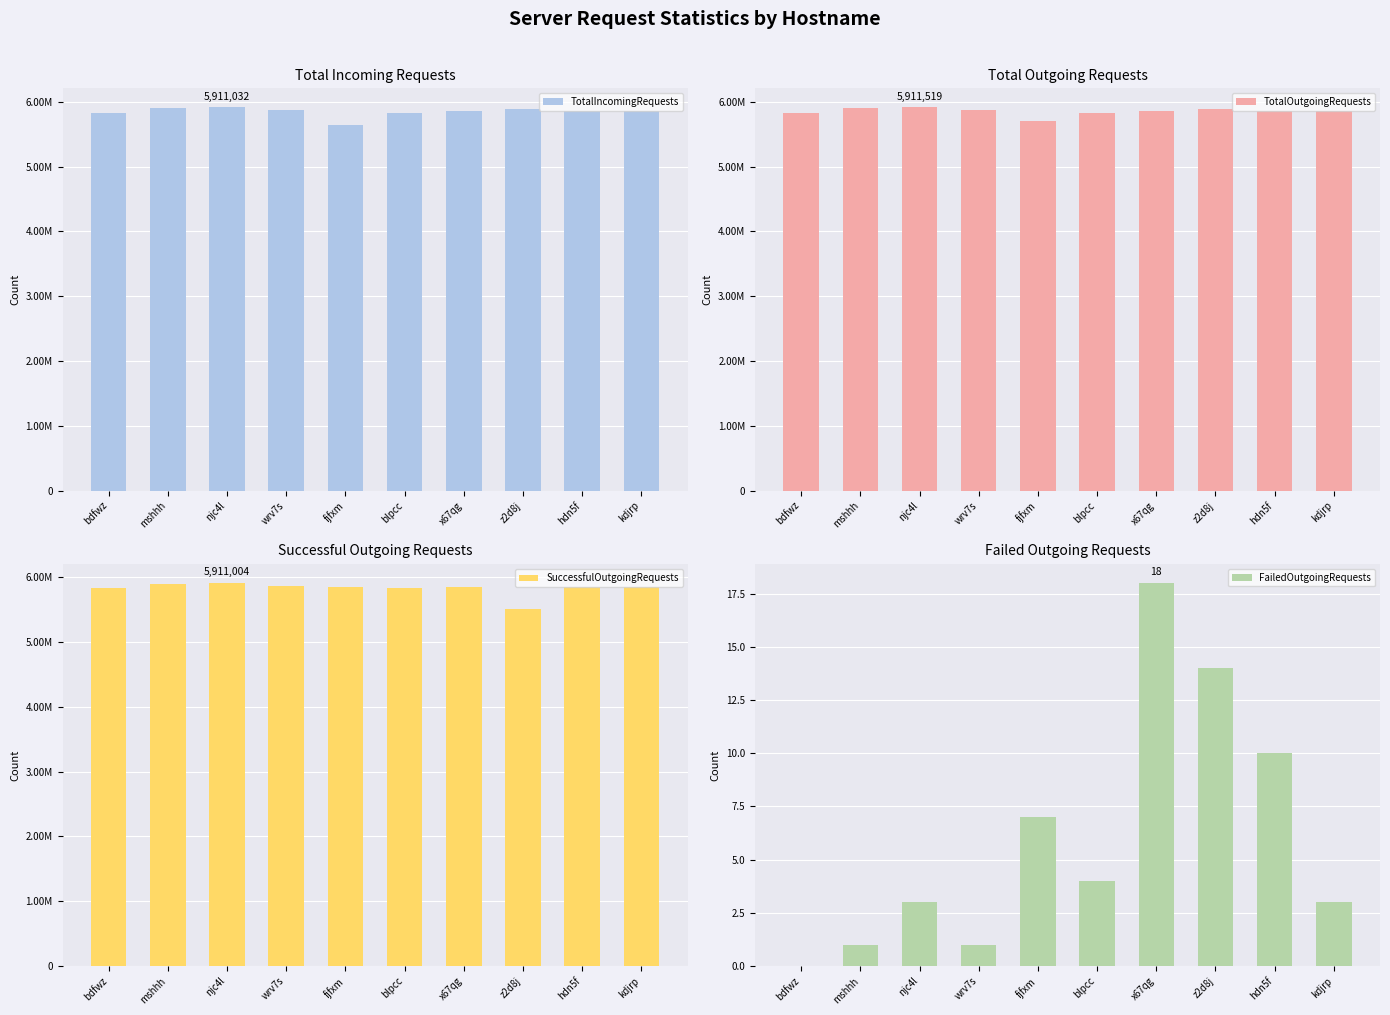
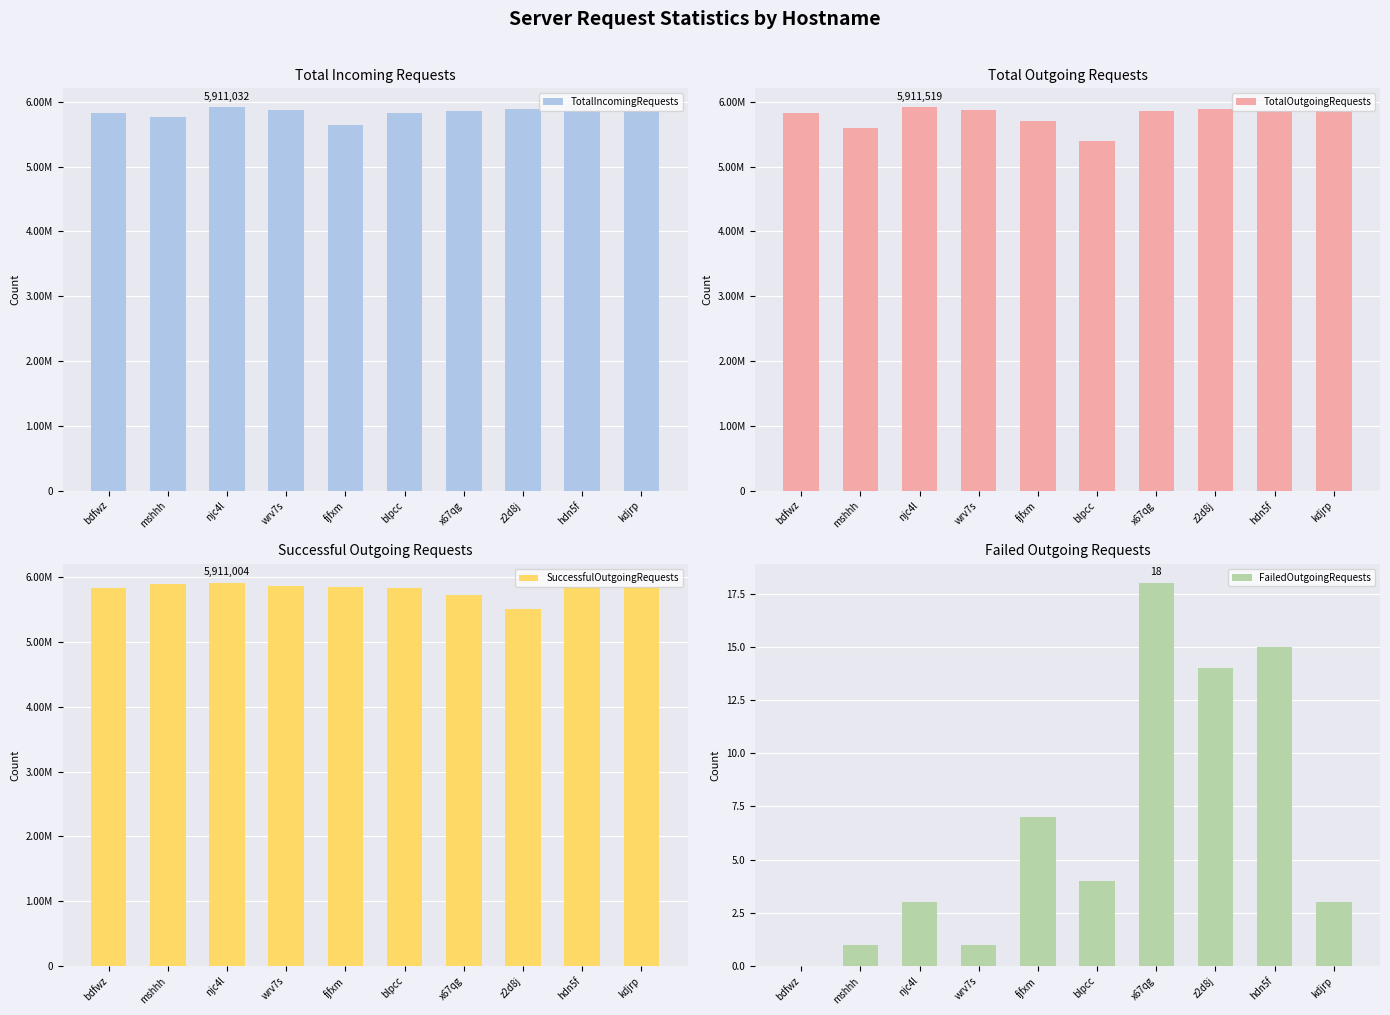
Total Incoming Requests, mshhh: 5900000 -> 5800000
Total Outgoing Requests, mshhh: 5900000 -> 5600000
Total Outgoing Requests, blpcc: 5800000 -> 5400000
Successful Outgoing Requests, x67qg: 5900000 -> 5700000
Failed Outgoing Requests, hdn5f: 10 -> 15
